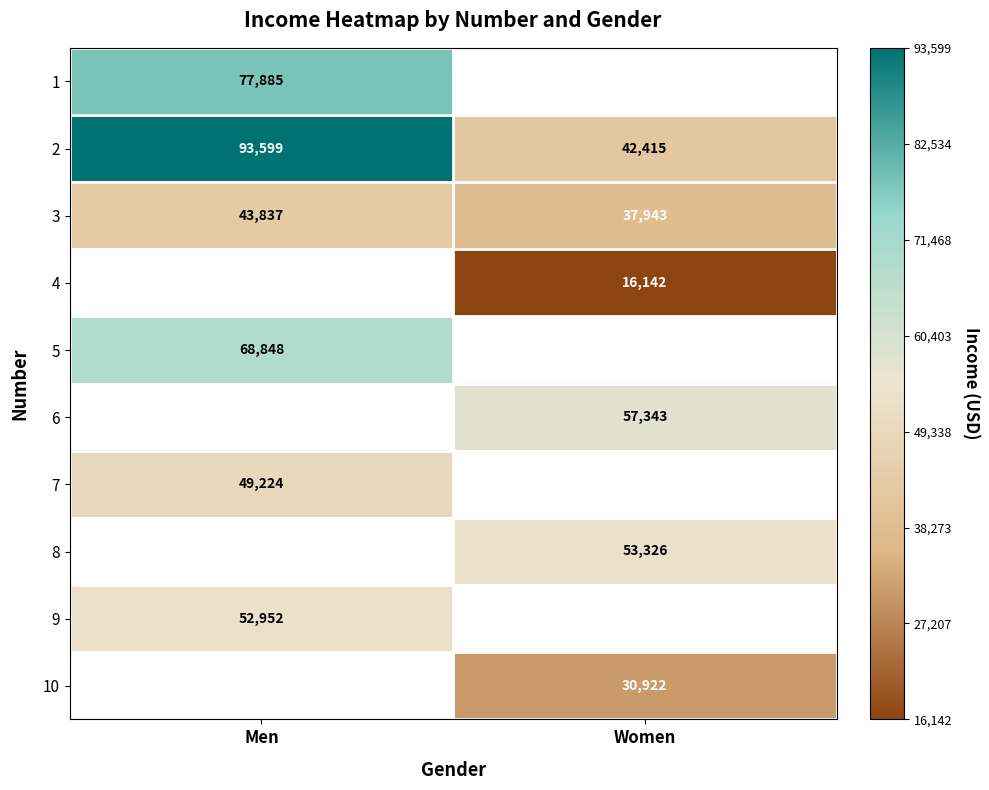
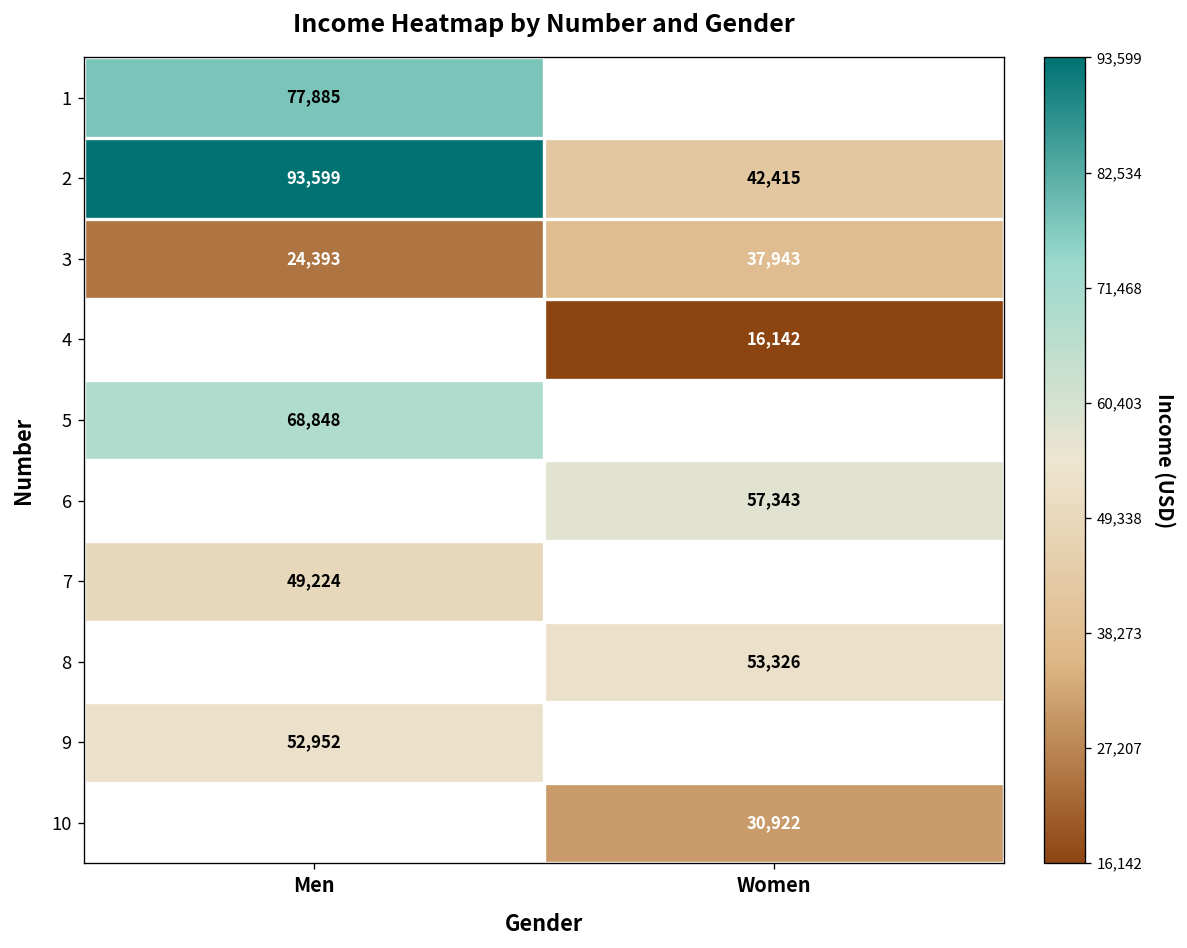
3, Men: 43,837 -> 24,393
